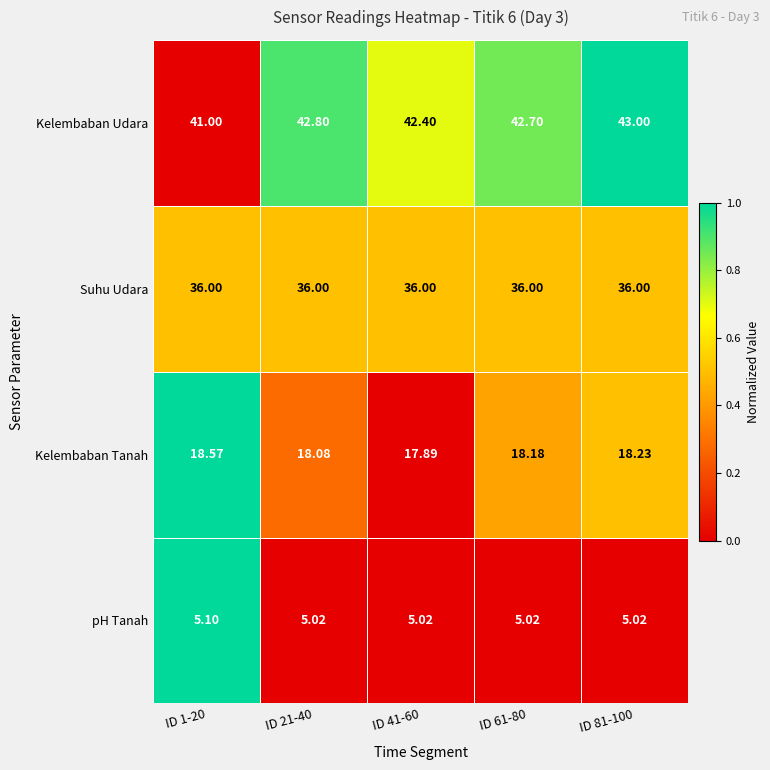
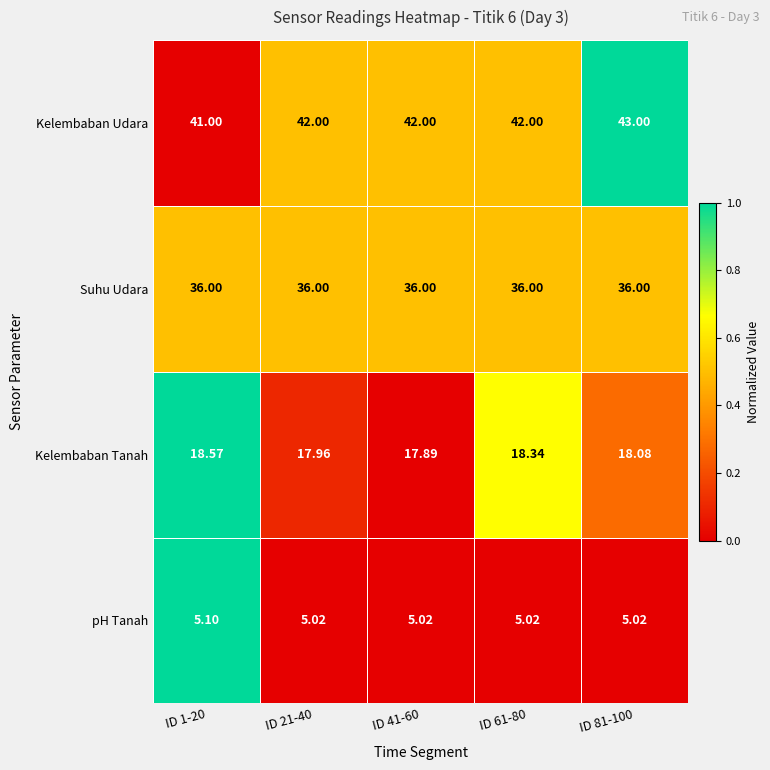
Kelembaban Udara, ID 21-40: 42.80 -> 42.00
Kelembaban Udara, ID 41-60: 42.40 -> 42.00
Kelembaban Udara, ID 61-80: 42.70 -> 42.00
Kelembaban Tanah, ID 21-40: 18.08 -> 17.96
Kelembaban Tanah, ID 61-80: 18.18 -> 18.34
Kelembaban Tanah, ID 81-100: 18.23 -> 18.08
